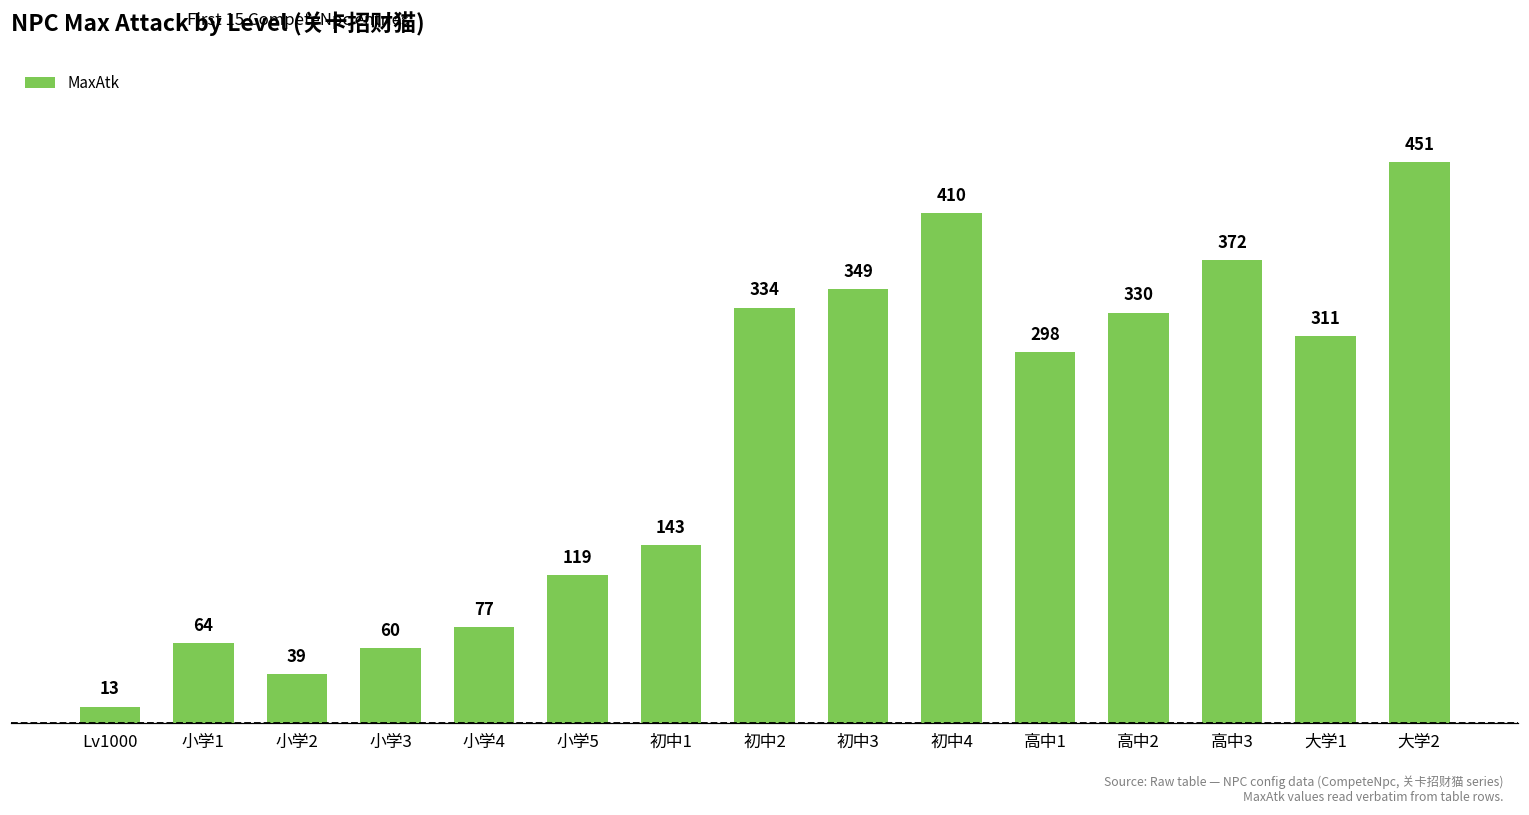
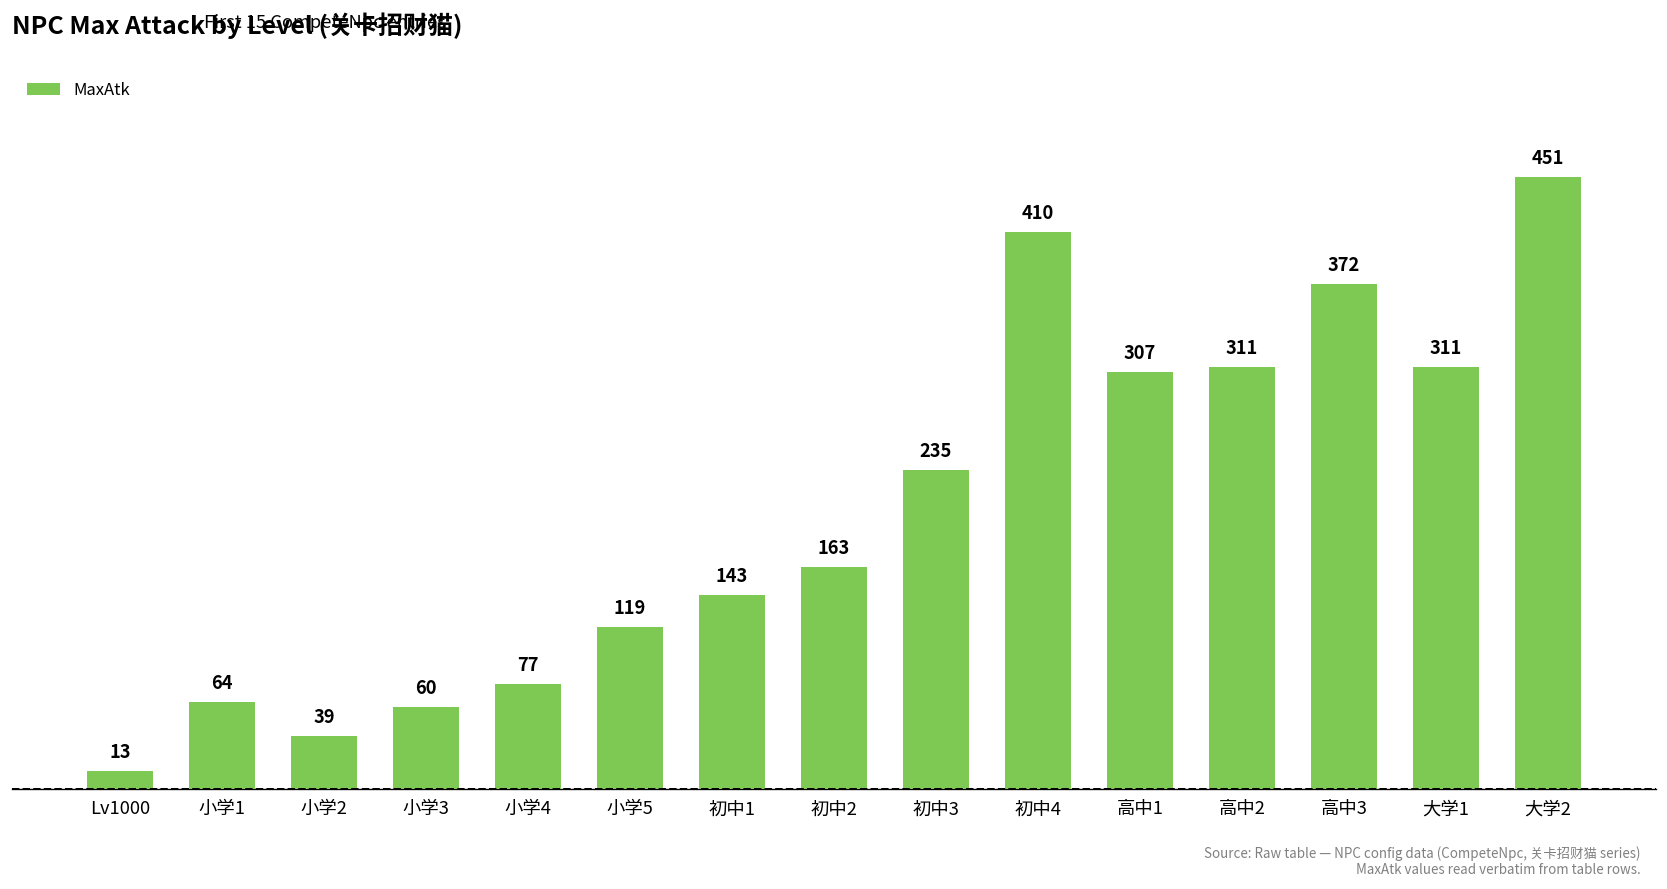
初中2: 334 -> 163
初中3: 349 -> 235
高中1: 298 -> 307
高中2: 330 -> 311
